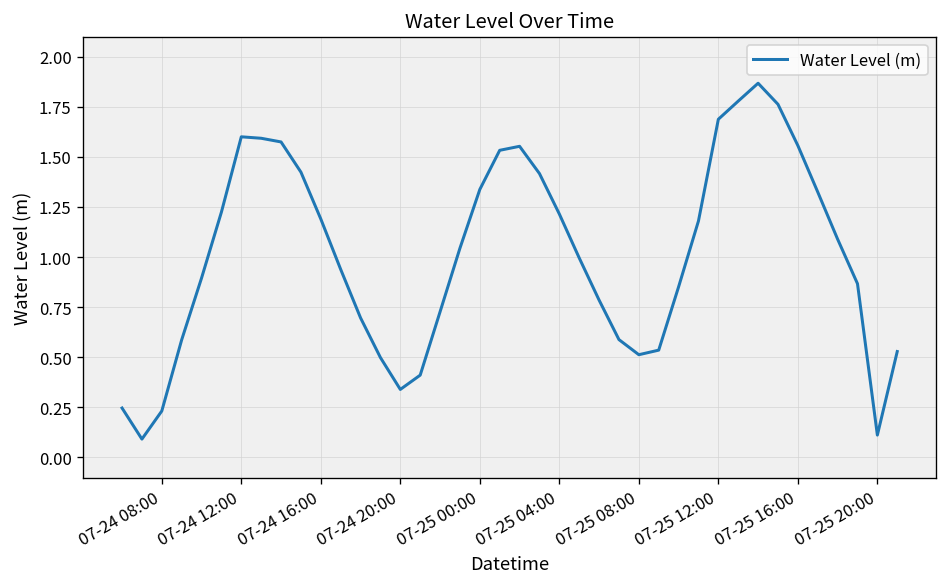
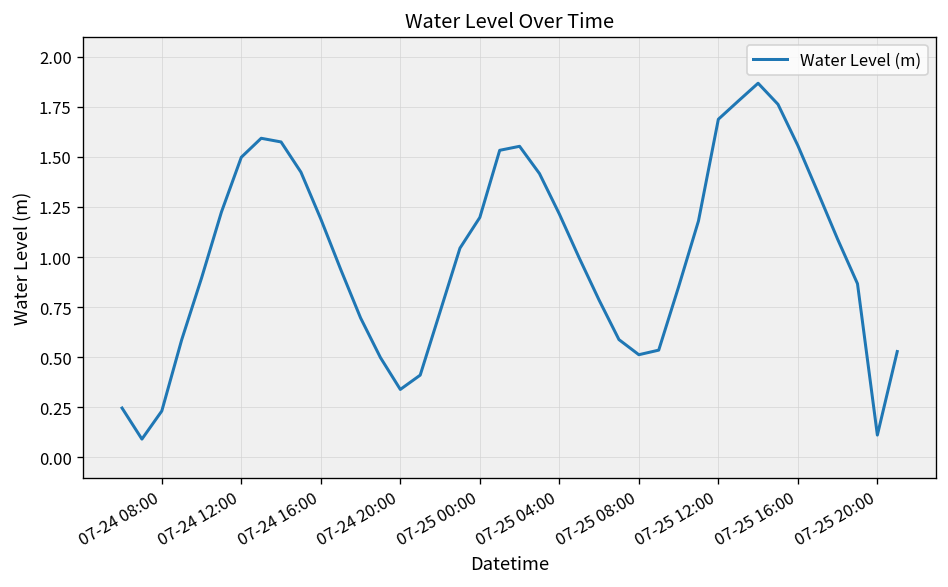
07-24 12:00: 1.60 -> 1.50
07-25 00:00: 1.34 -> 1.20
